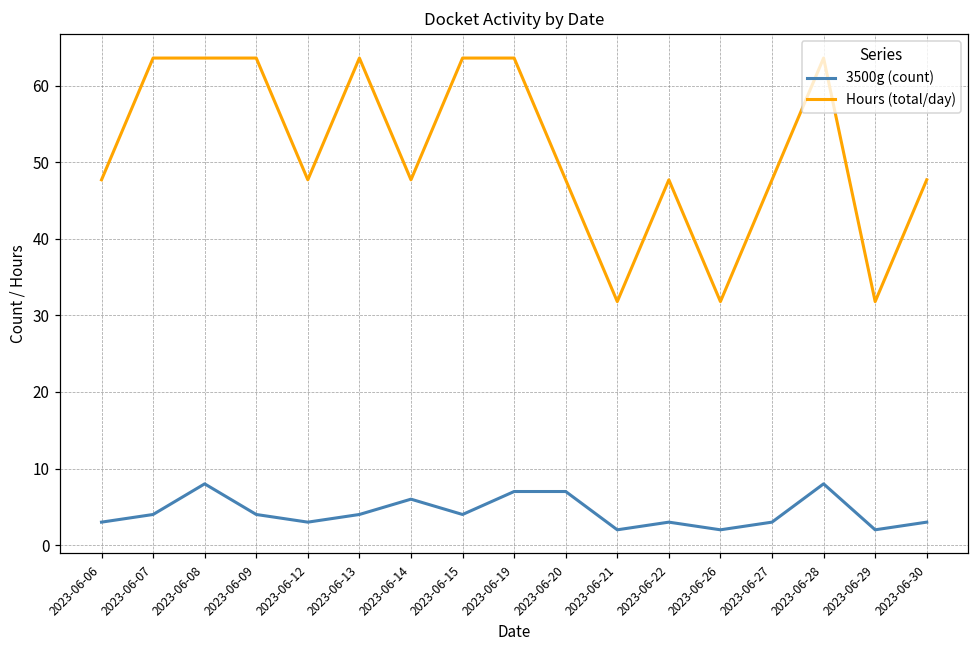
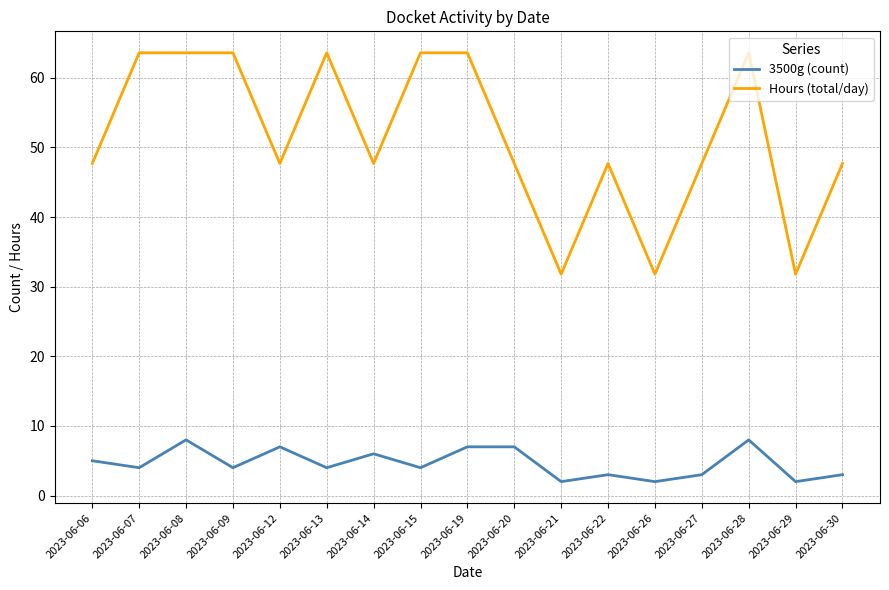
3500g (count), 2023-06-06: 3 -> 5
3500g (count), 2023-06-12: 3 -> 7
